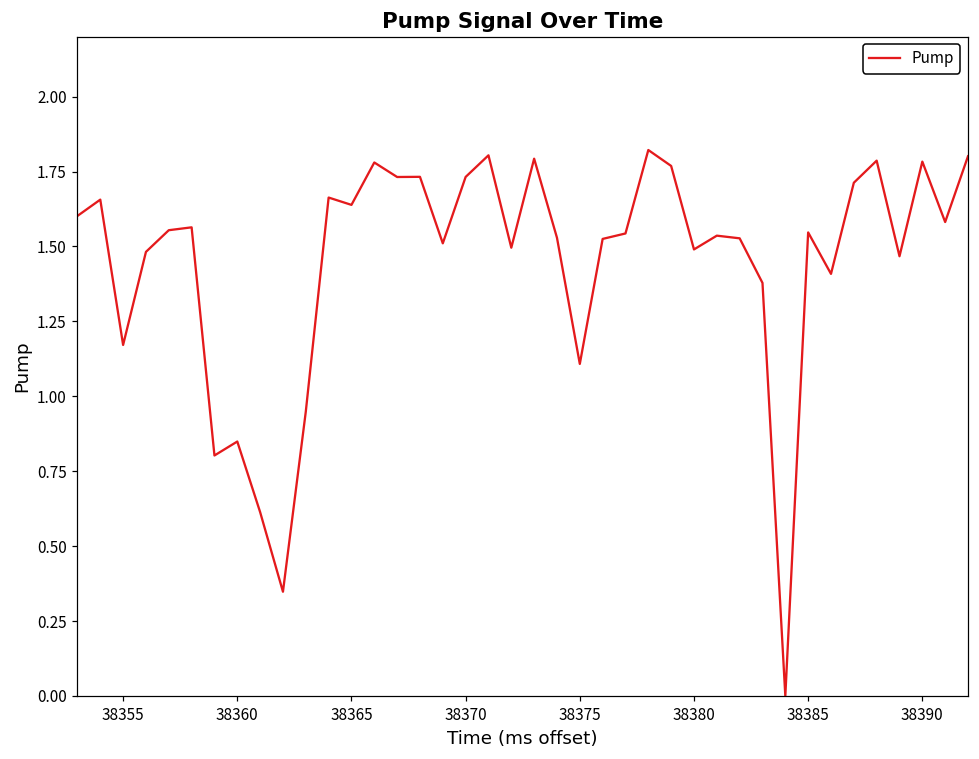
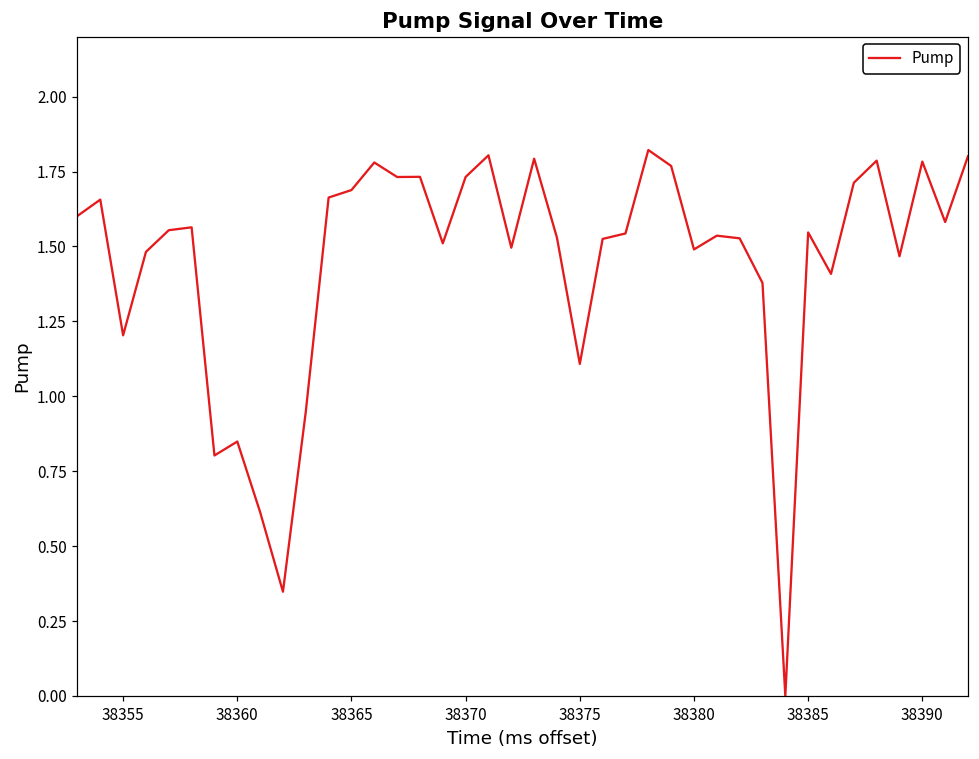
38355: 1.17 -> 1.20
38365: 1.64 -> 1.69
